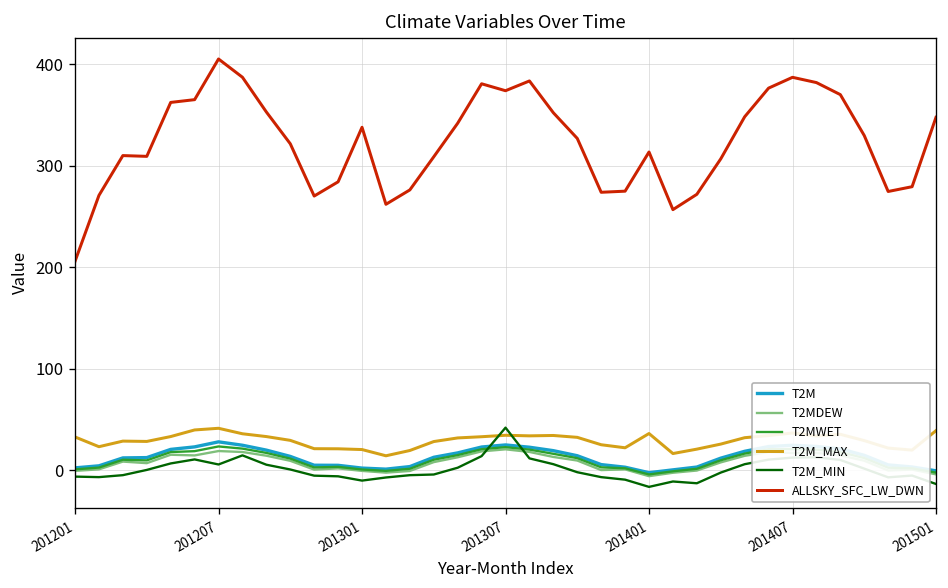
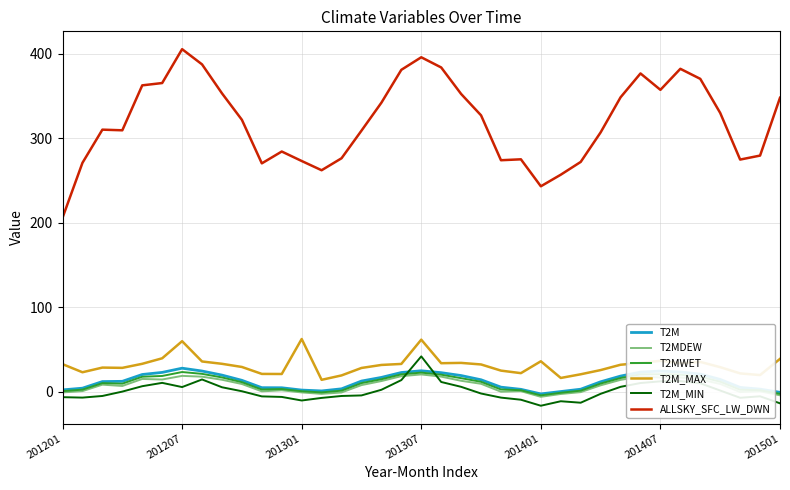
T2M_MAX, 201207: 40 -> 60
T2M_MAX, 201301: 20 -> 60
ALLSKY_SFC_LW_DWN, 201301: 340 -> 270
T2M_MAX, 201307: 30 -> 60
ALLSKY_SFC_LW_DWN, 201307: 370 -> 400
ALLSKY_SFC_LW_DWN, 201401: 310 -> 240
ALLSKY_SFC_LW_DWN, 201407: 390 -> 360
